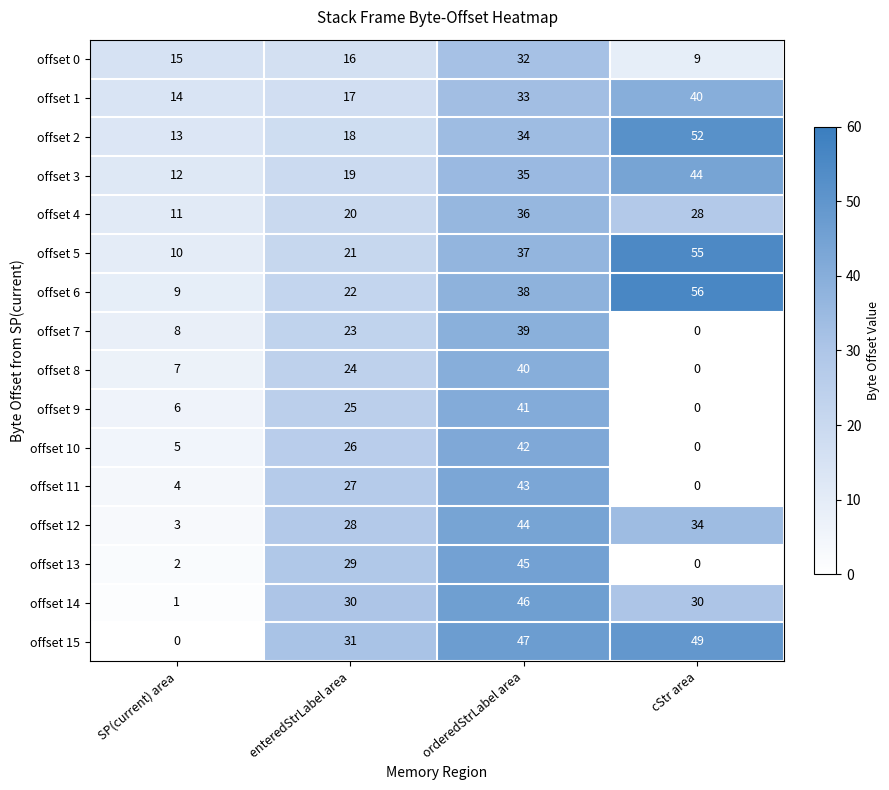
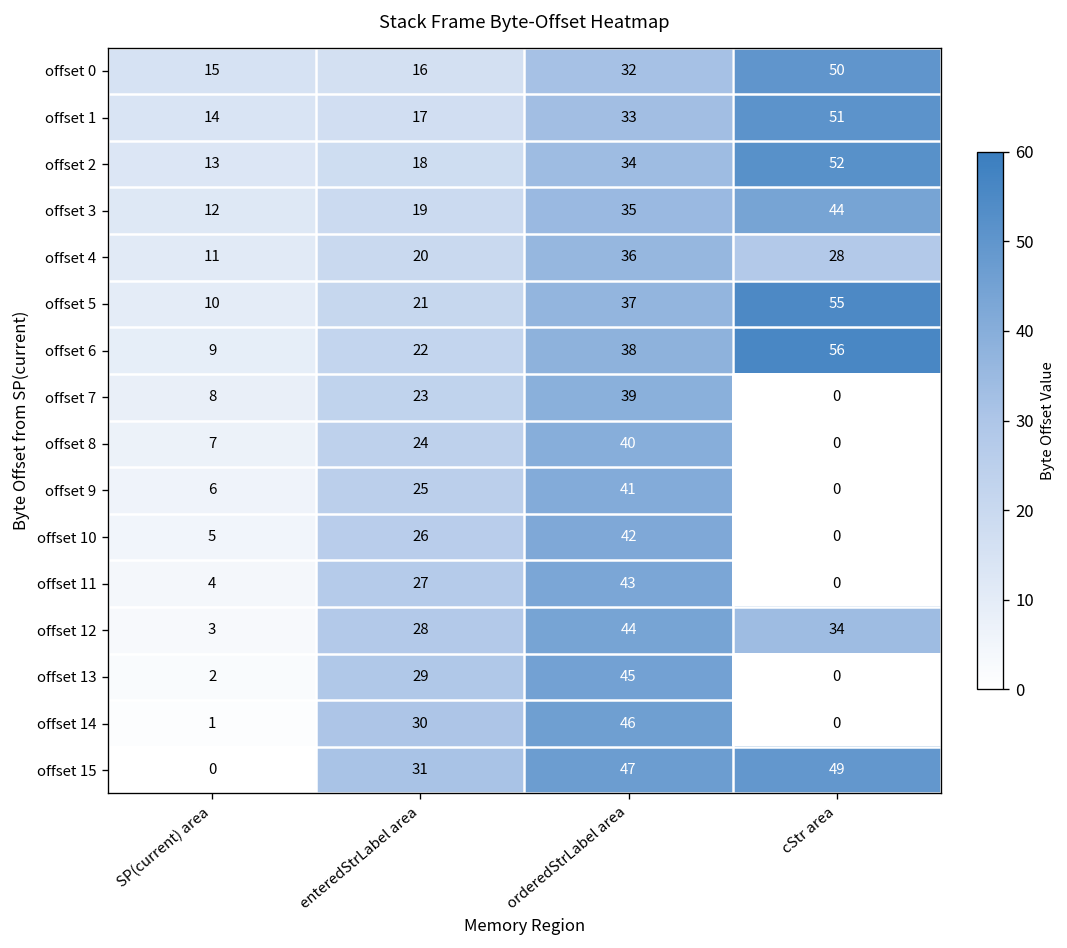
offset 0, cStr area: 9 -> 50
offset 1, cStr area: 40 -> 51
offset 14, cStr area: 30 -> 0
